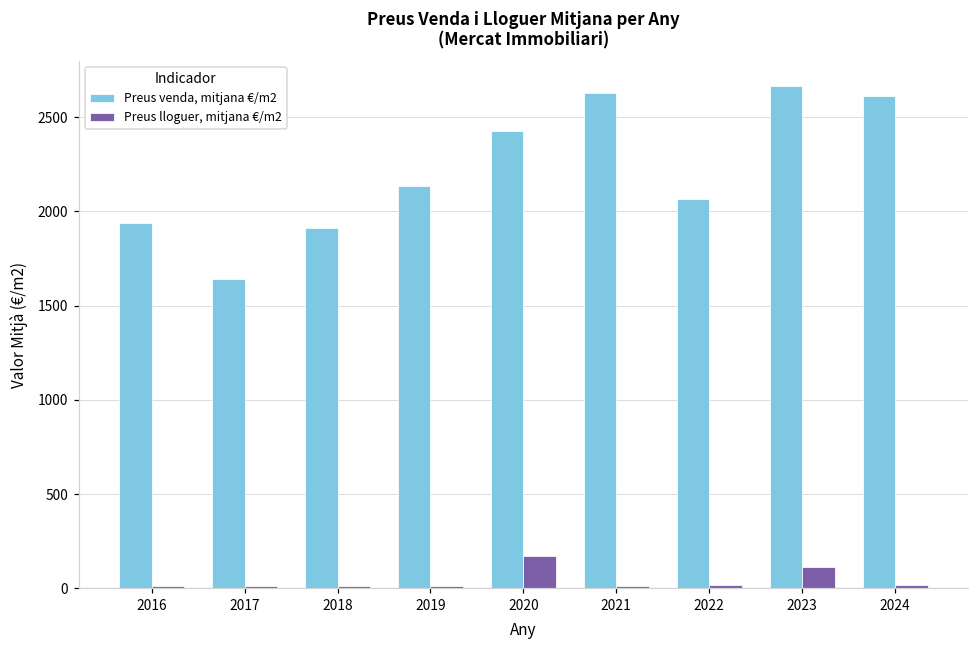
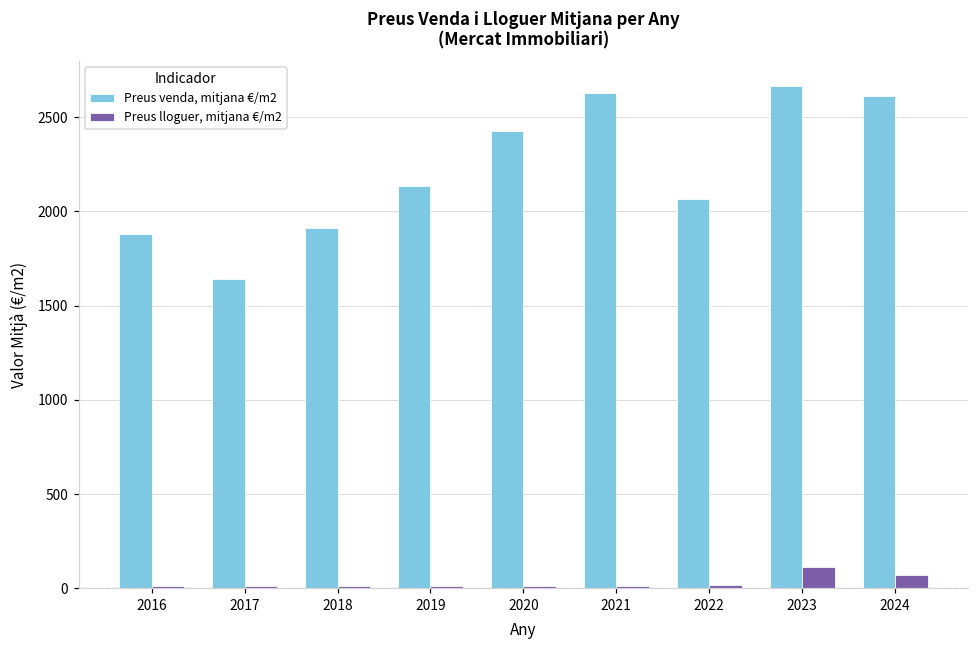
Preus venda, mitjana €/m2, 2016: 1940 -> 1880
Preus lloguer, mitjana €/m2, 2020: 170 -> 10
Preus lloguer, mitjana €/m2, 2024: 20 -> 70
